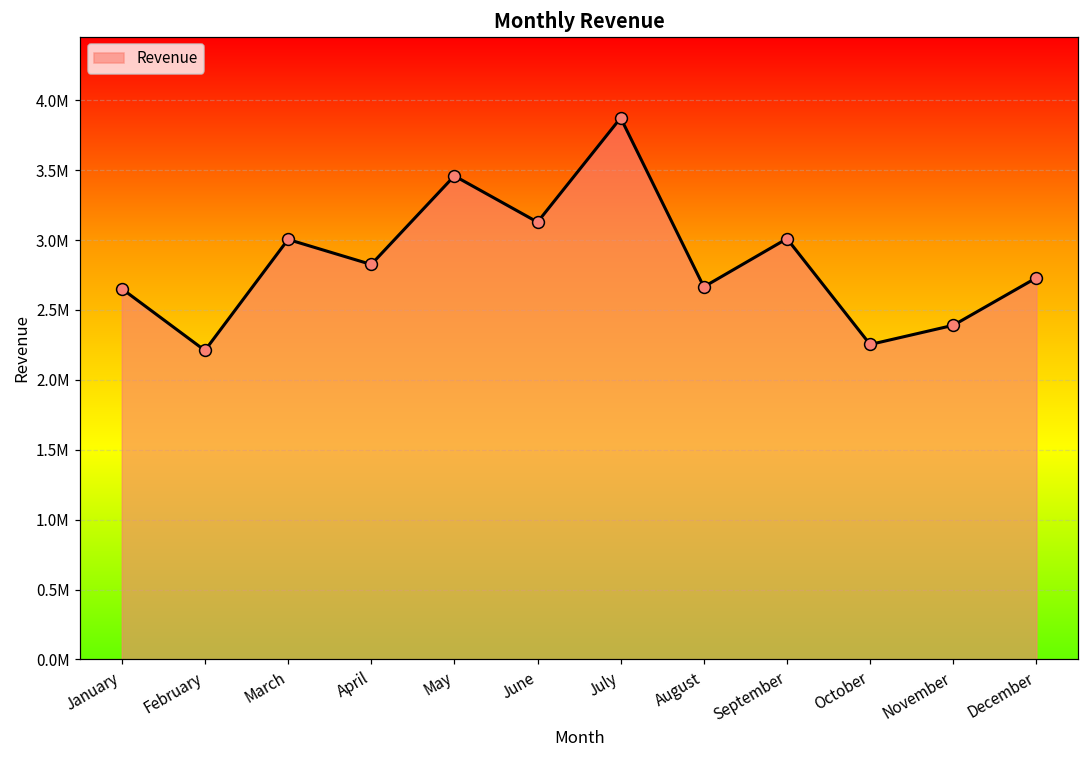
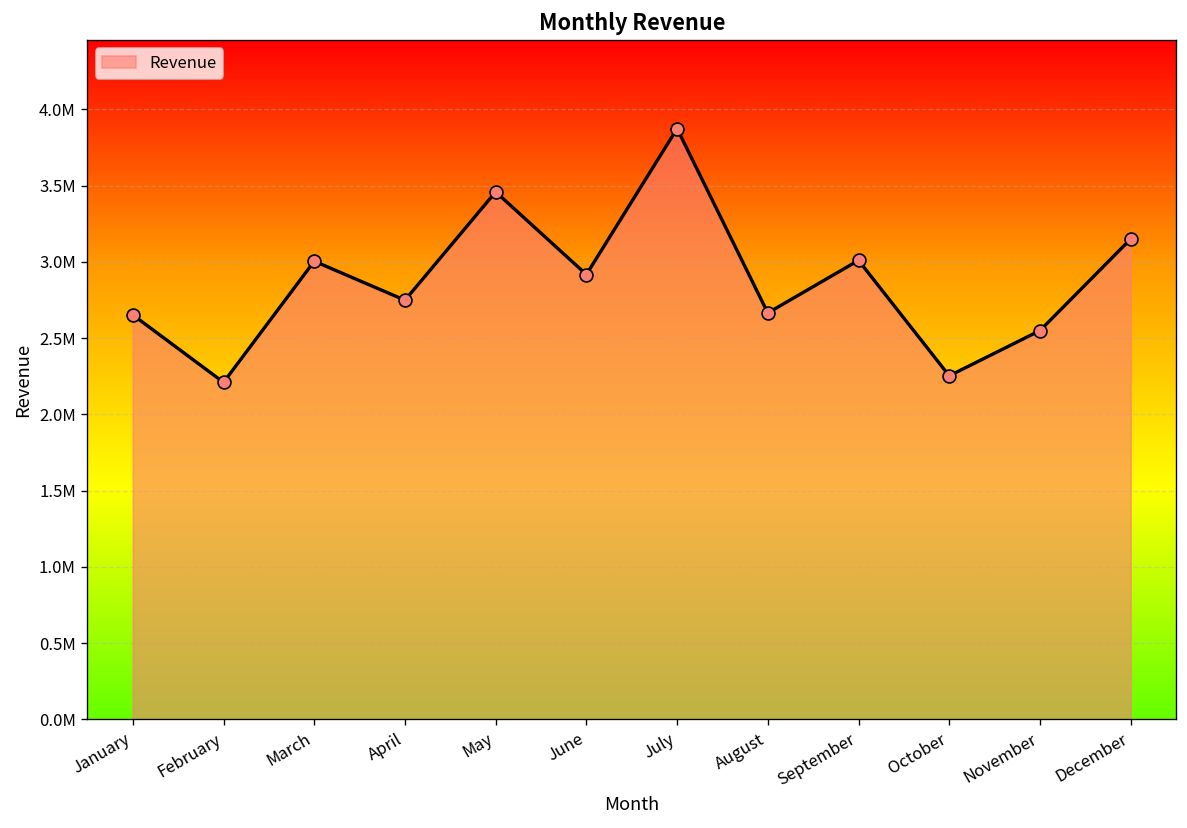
April: 2830000 -> 2750000
June: 3130000 -> 2920000
November: 2390000 -> 2550000
December: 2730000 -> 3150000
